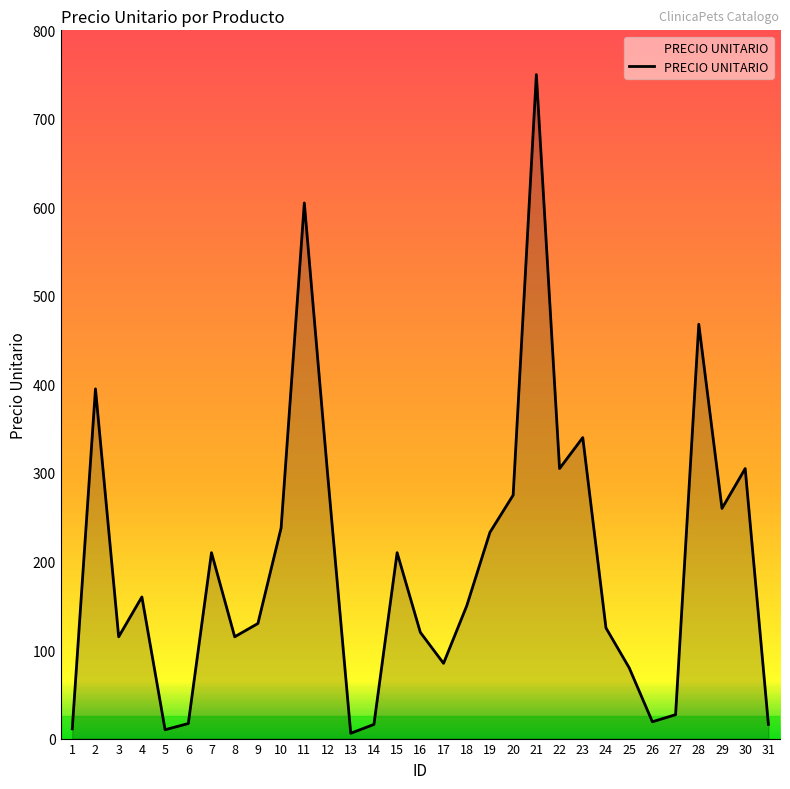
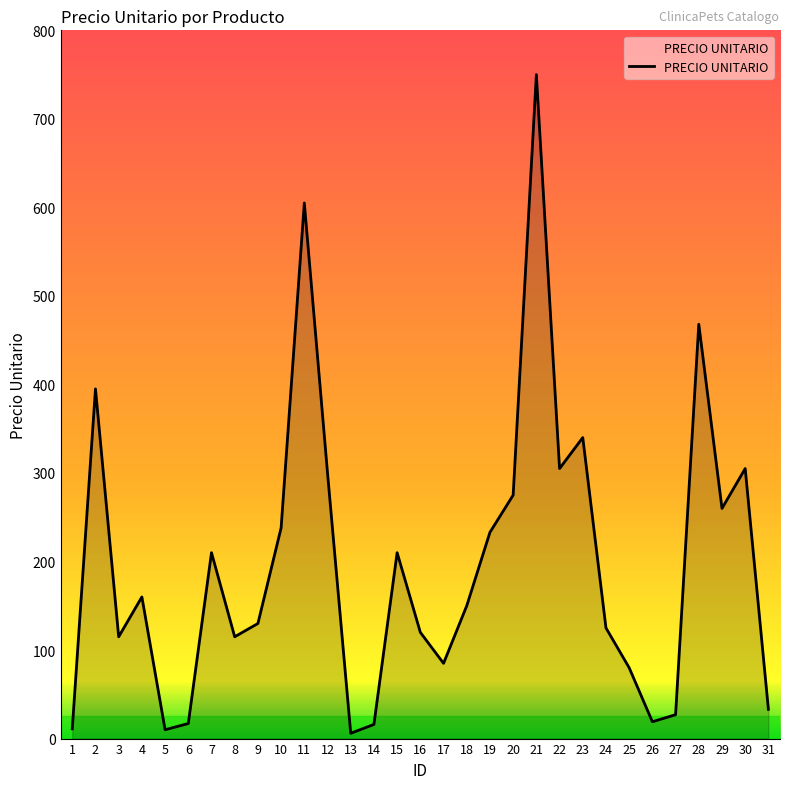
31: 20 -> 30
